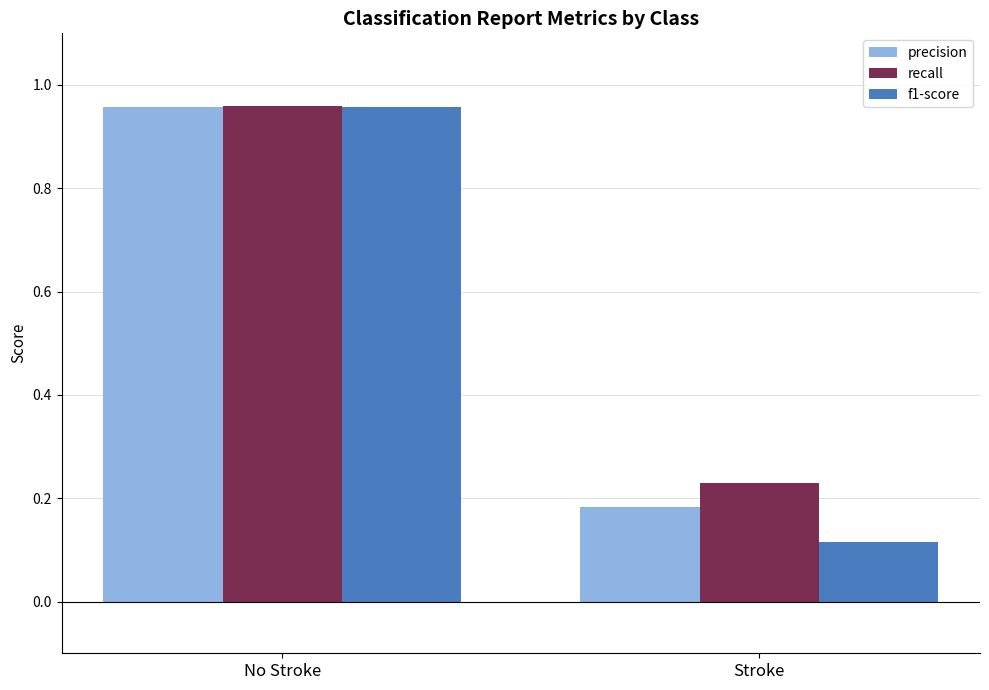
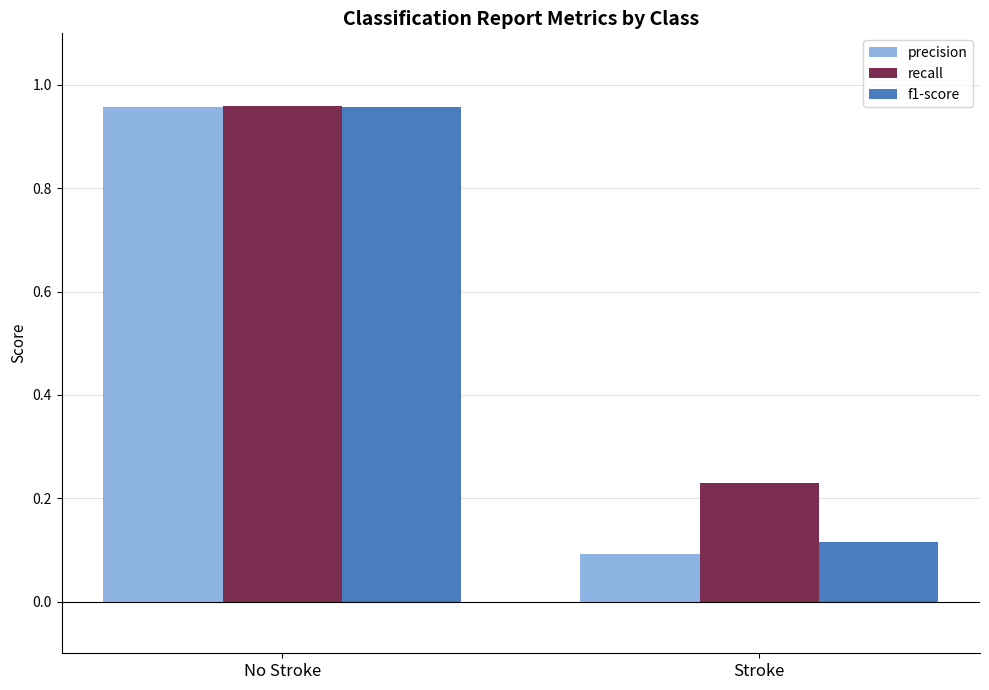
precision, Stroke: 0.18 -> 0.09
